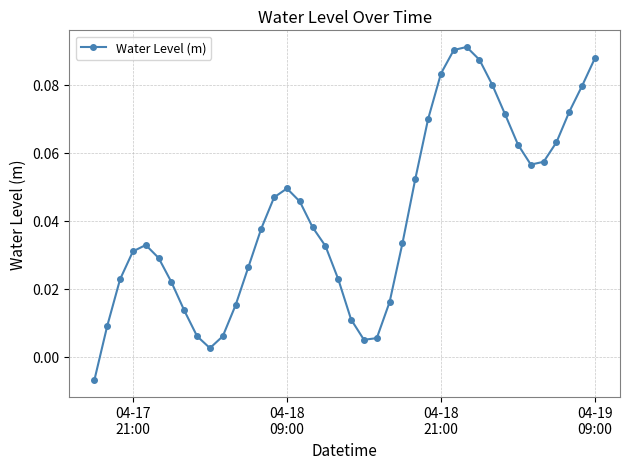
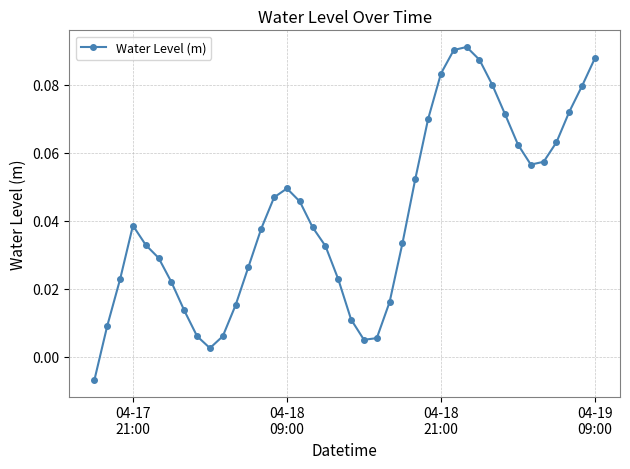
04-17 21:00: 0.031 -> 0.039
